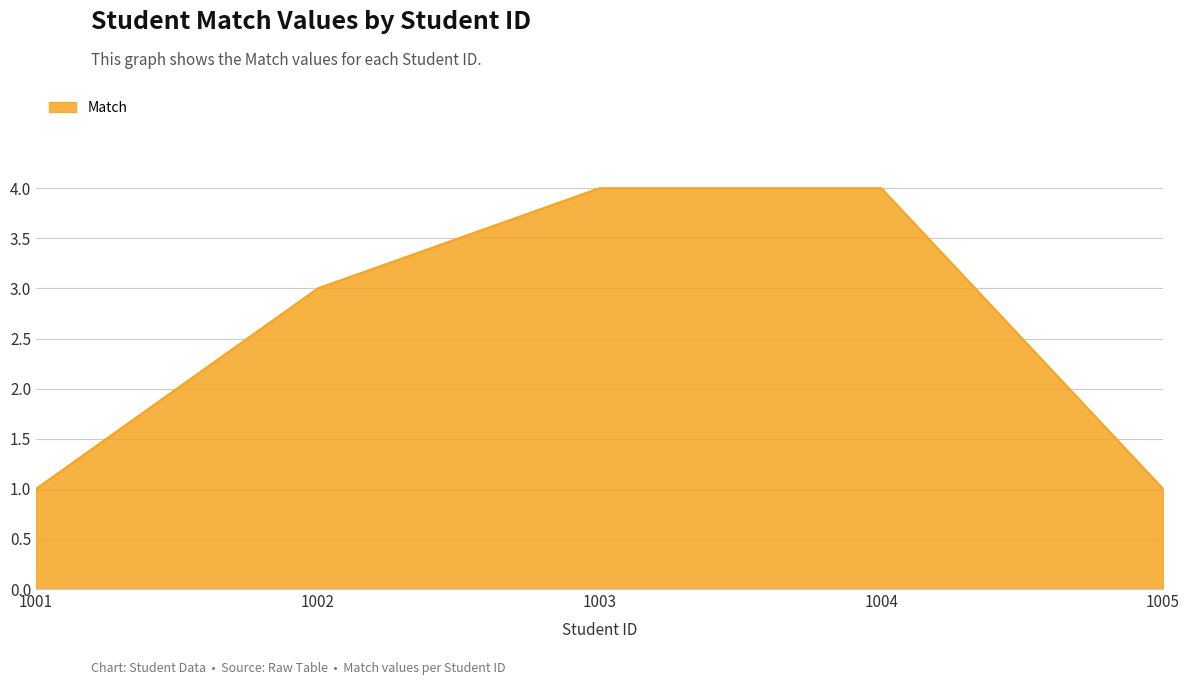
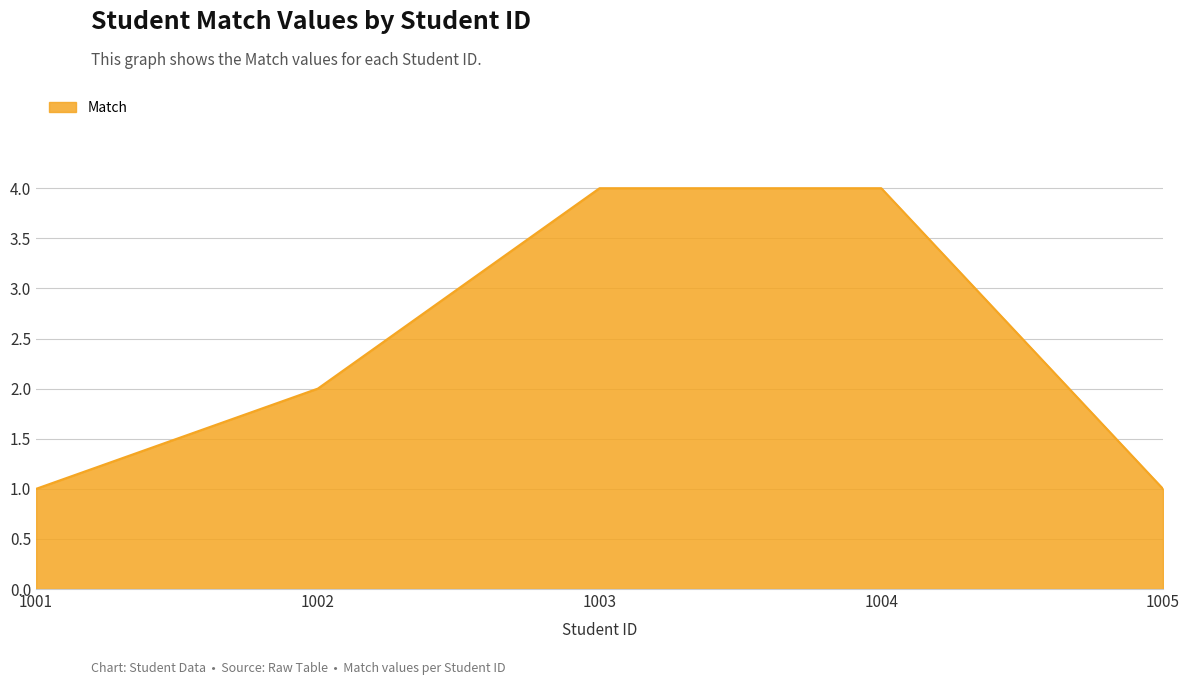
1002: 3 -> 2
